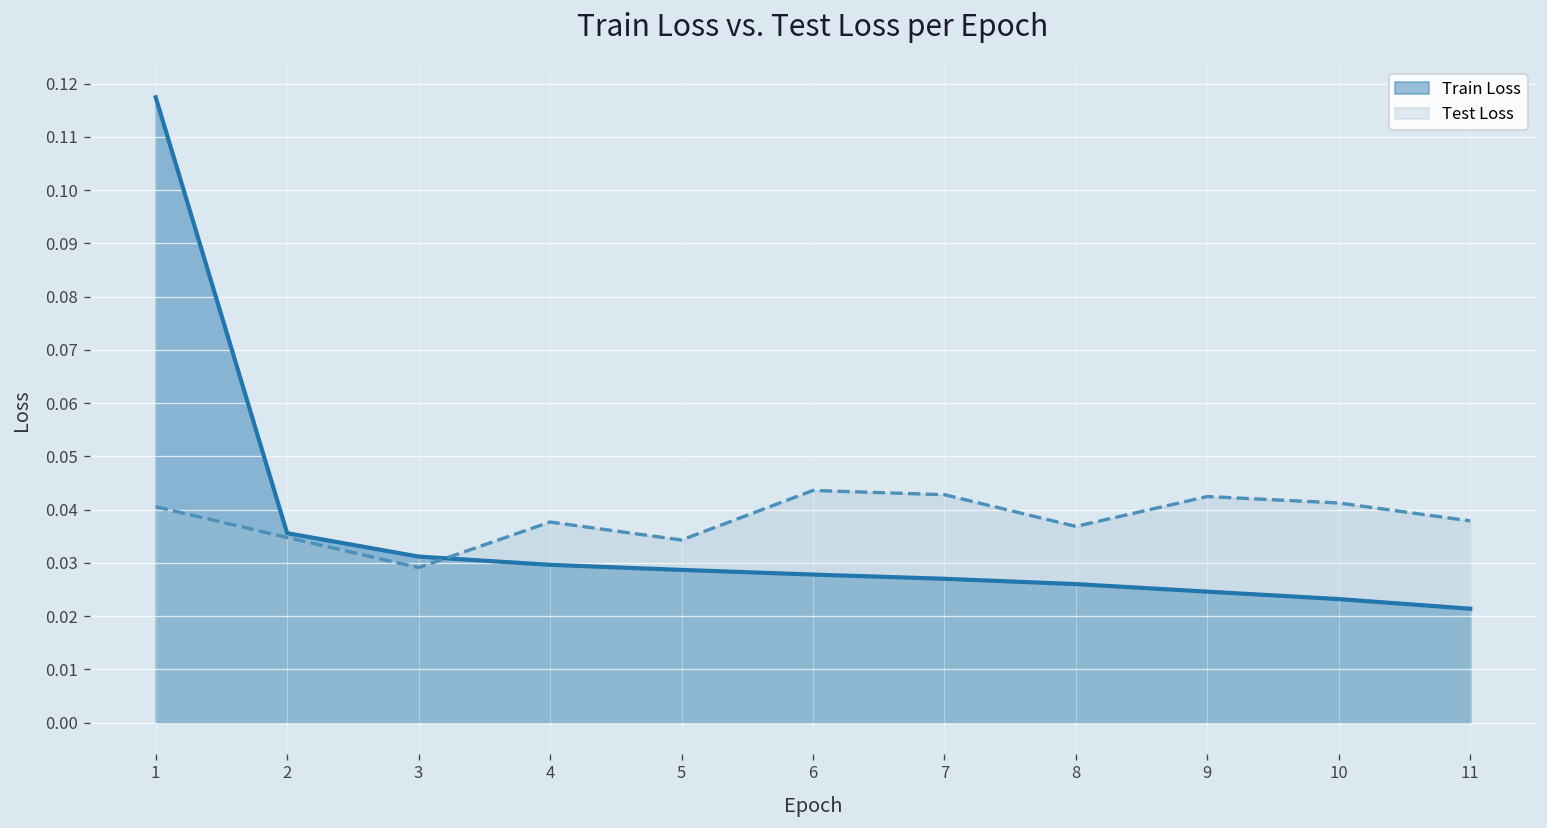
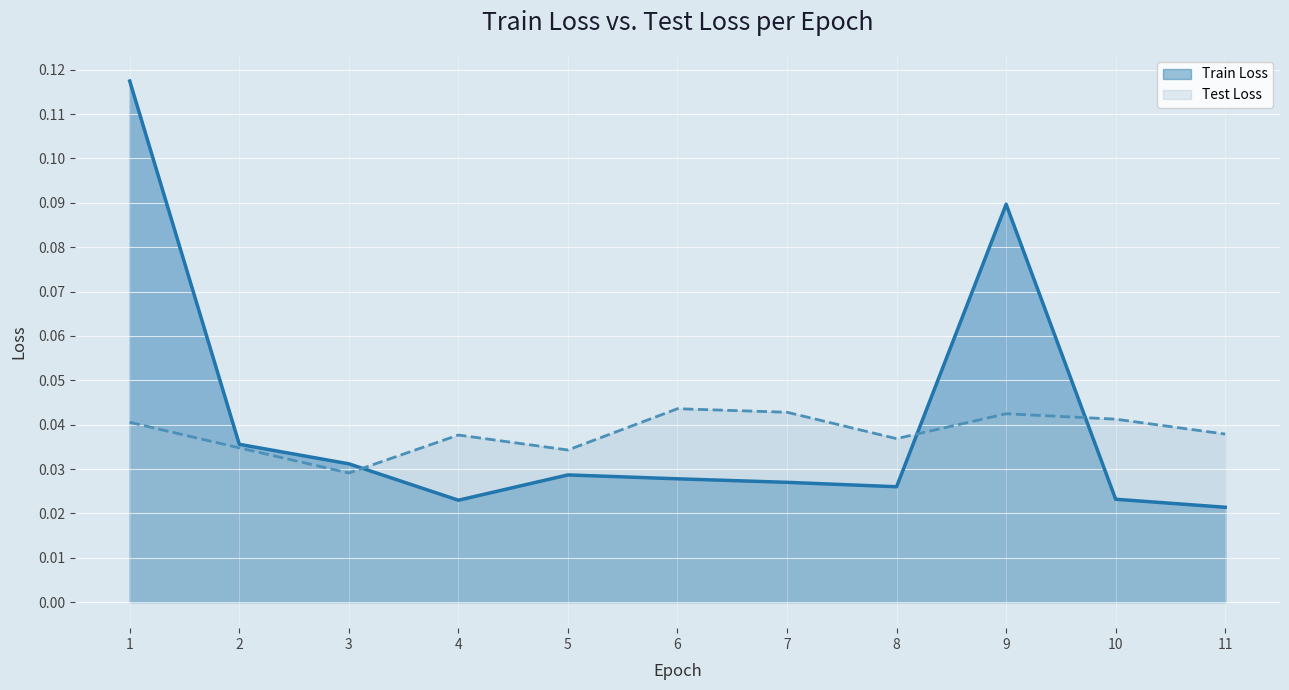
Train Loss, 4: 0.030 -> 0.023
Train Loss, 9: 0.025 -> 0.090
